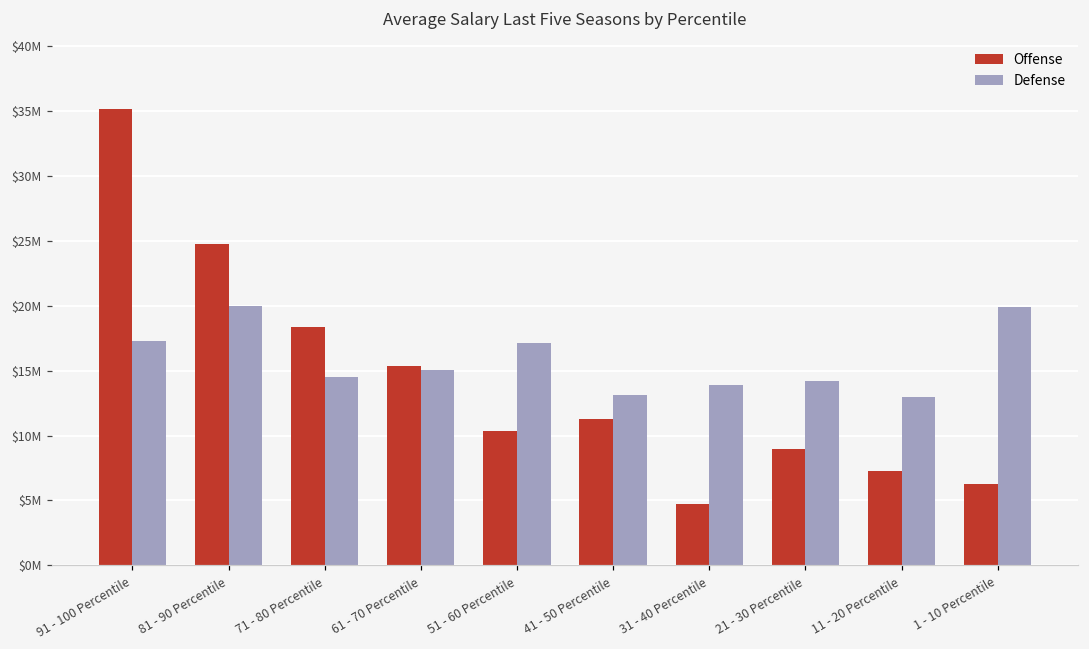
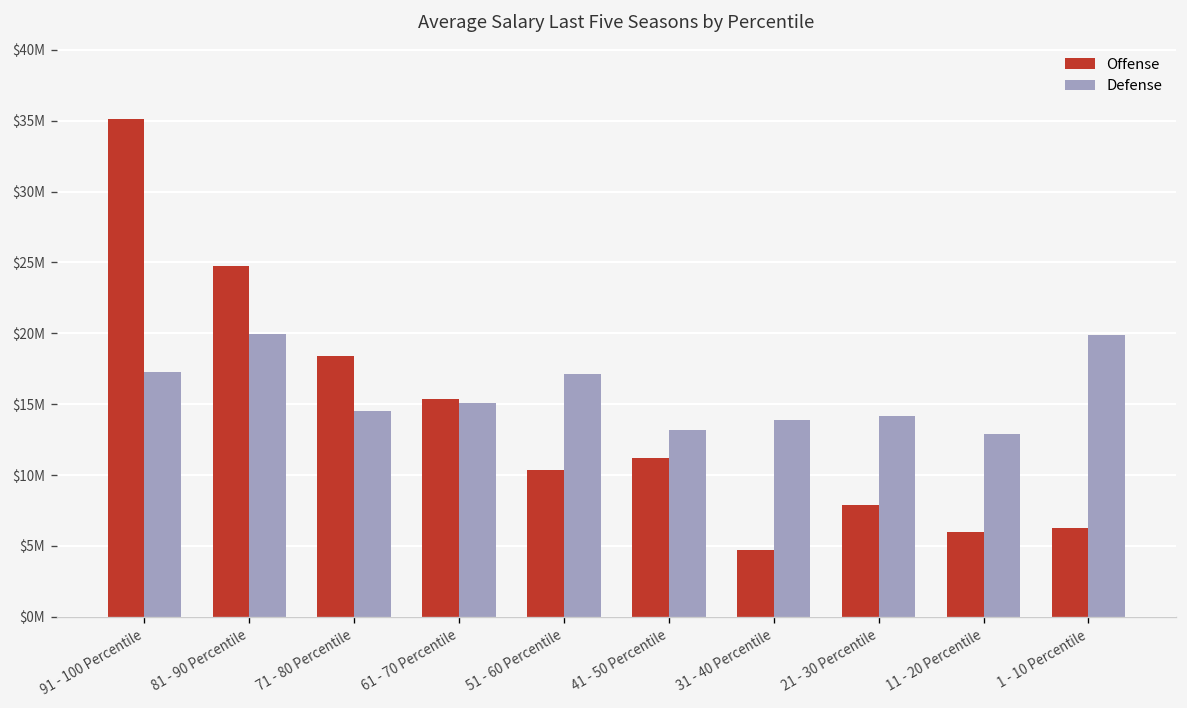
Offense, 21 - 30 Percentile: $9000000 -> $7900000
Offense, 11 - 20 Percentile: $7300000 -> $6000000
